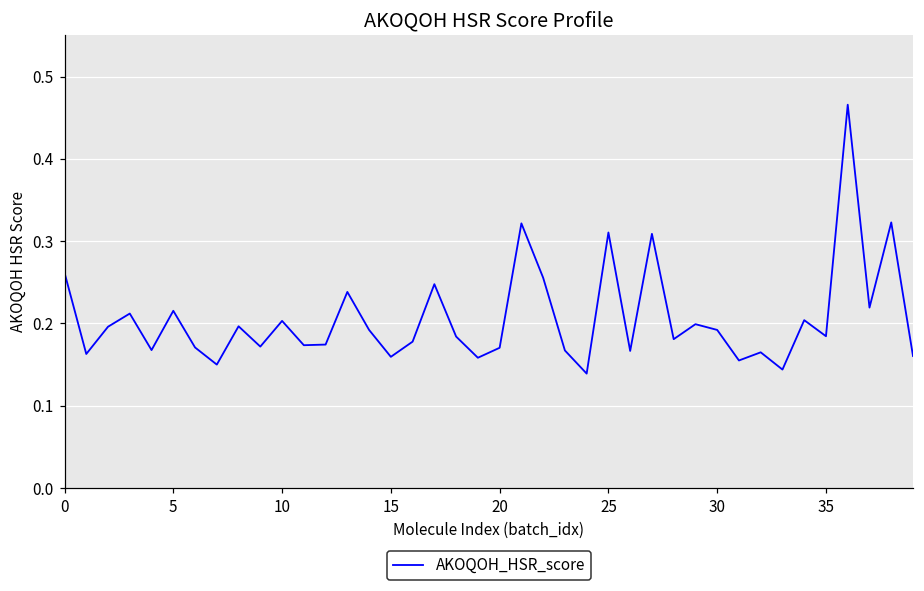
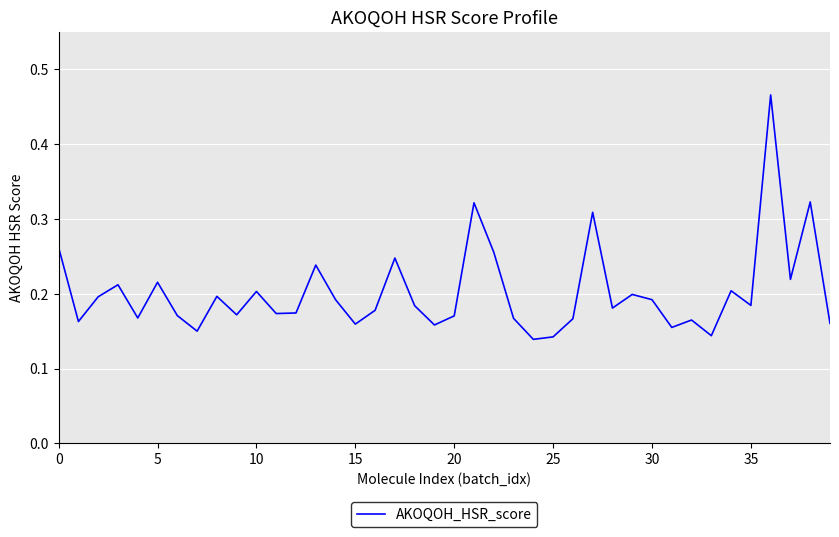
25: 0.31 -> 0.14
